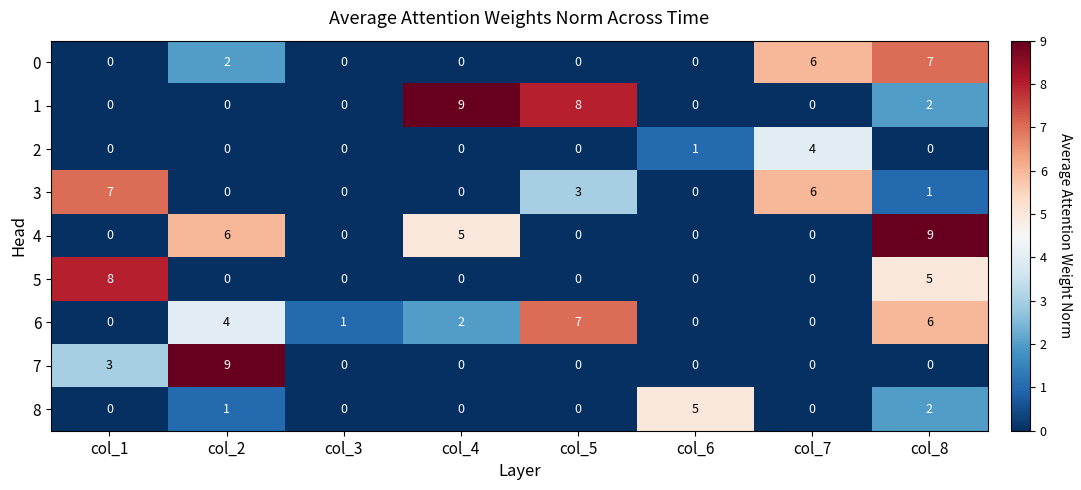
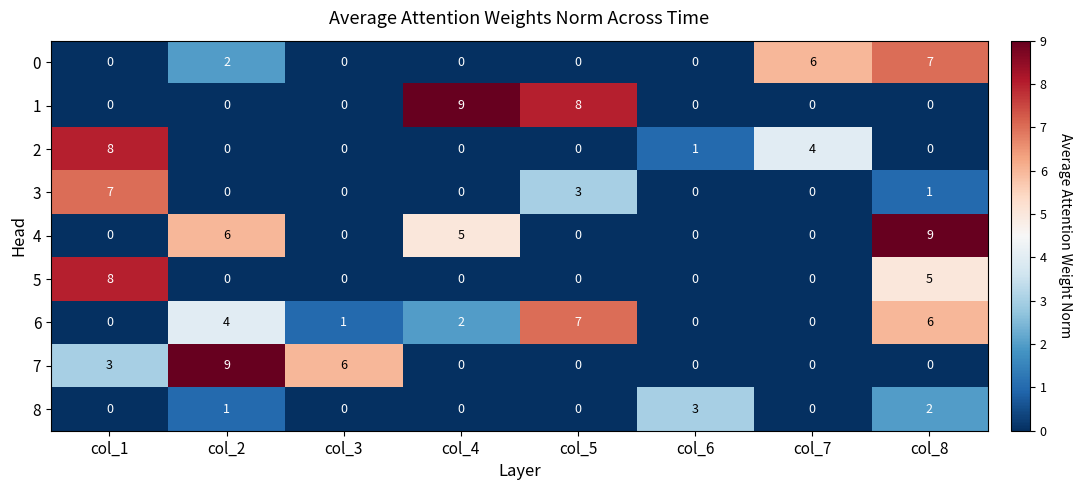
1, col_8: 2 -> 0
2, col_1: 0 -> 8
3, col_7: 6 -> 0
7, col_3: 0 -> 6
8, col_6: 5 -> 3
